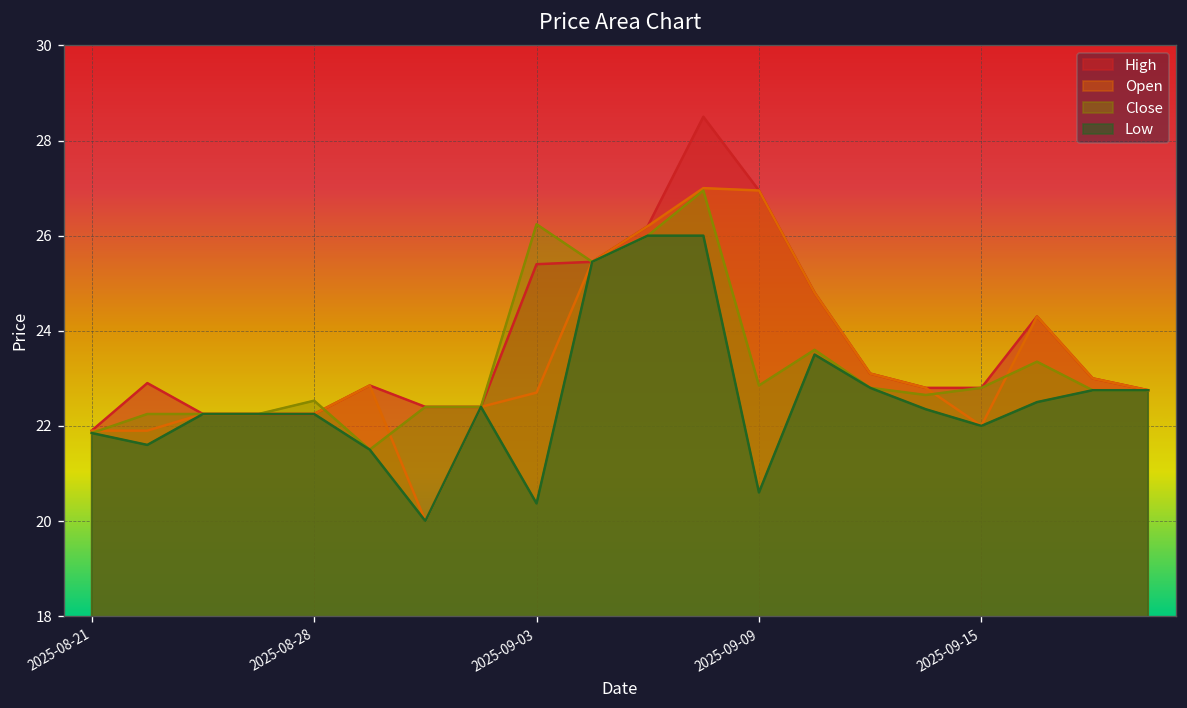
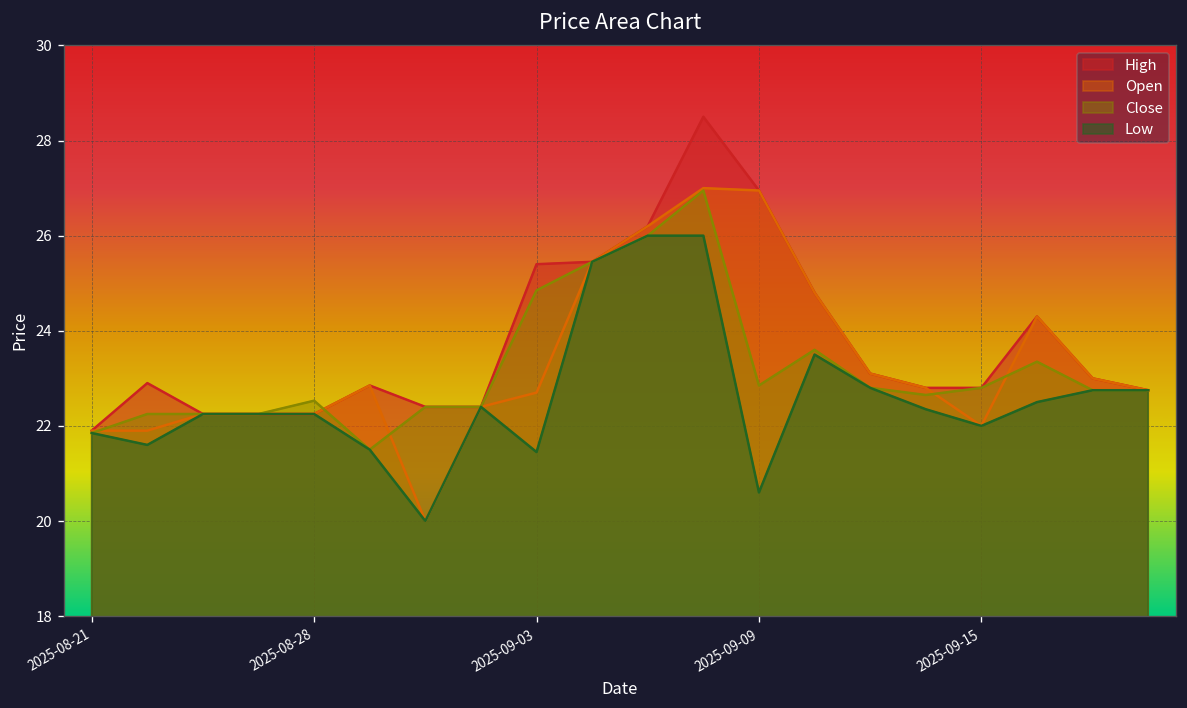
Close, 2025-09-03: 26.2 -> 24.9
Low, 2025-09-03: 20.4 -> 21.5
